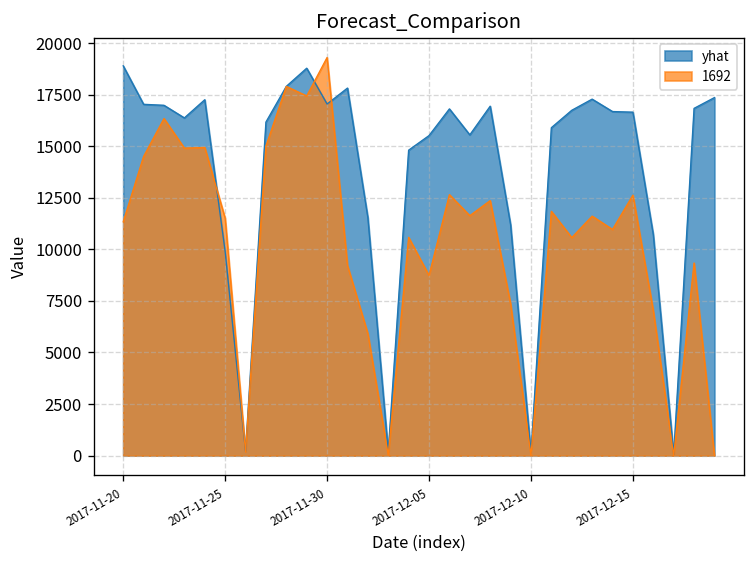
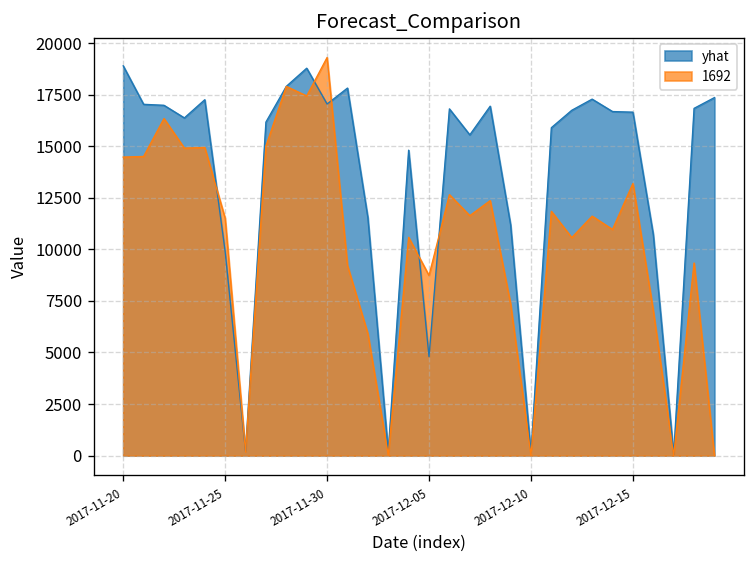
1692, 2017-11-20: 11300 -> 14500
yhat, 2017-12-05: 15500 -> 4800
1692, 2017-12-15: 12600 -> 13200
